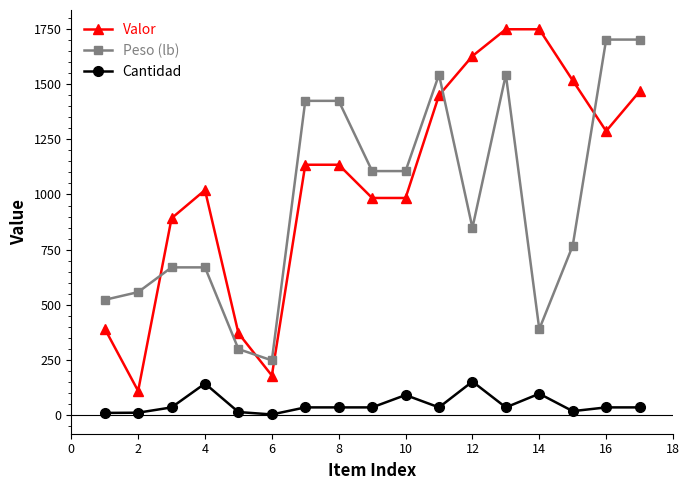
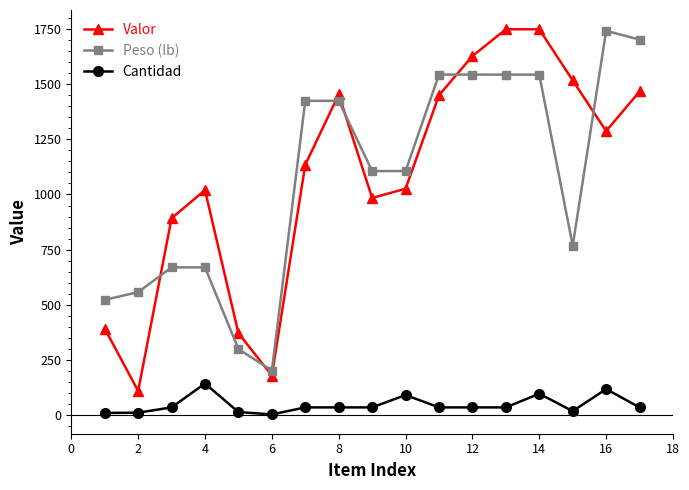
Peso (lb), 6: 250 -> 200
Valor, 8: 1130 -> 1450
Valor, 10: 980 -> 1030
Peso (lb), 12: 850 -> 1540
Cantidad, 12: 150 -> 40
Peso (lb), 14: 390 -> 1540
Peso (lb), 16: 1700 -> 1740
Cantidad, 16: 40 -> 120
